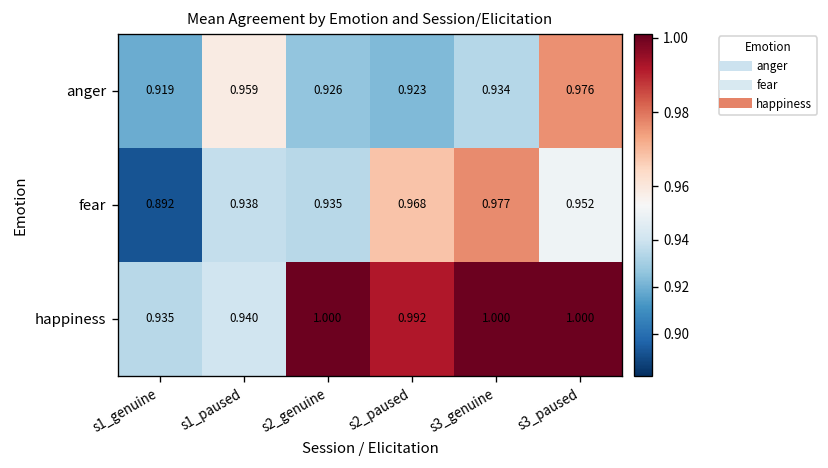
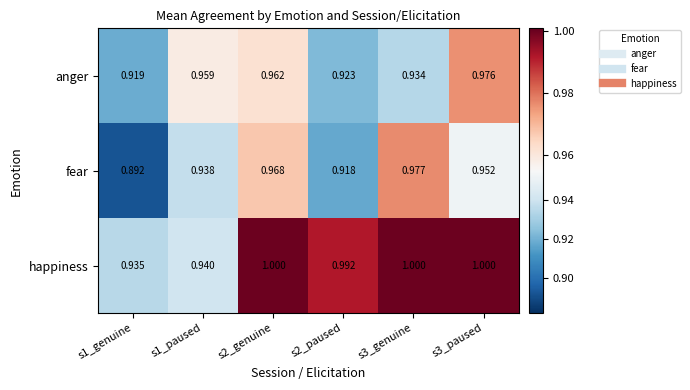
anger, s2_genuine: 0.926 -> 0.962
fear, s2_genuine: 0.935 -> 0.968
fear, s2_paused: 0.968 -> 0.918
